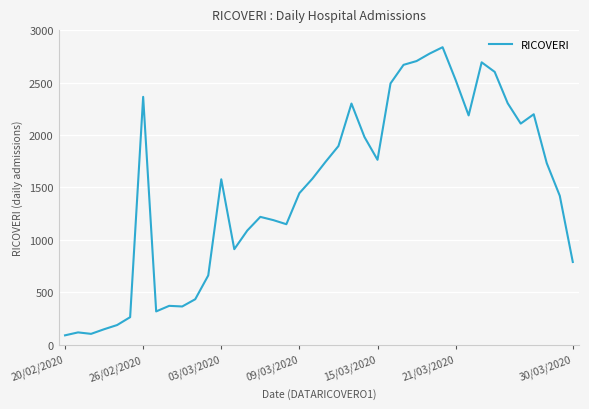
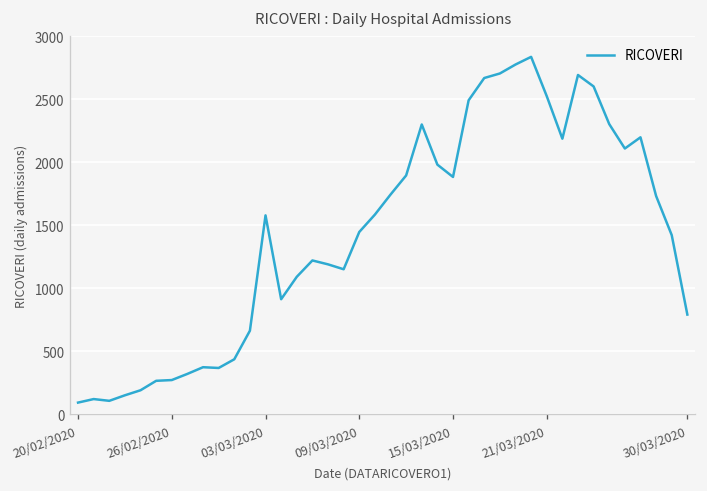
26/02/2020: 2360 -> 270
15/03/2020: 1760 -> 1880
